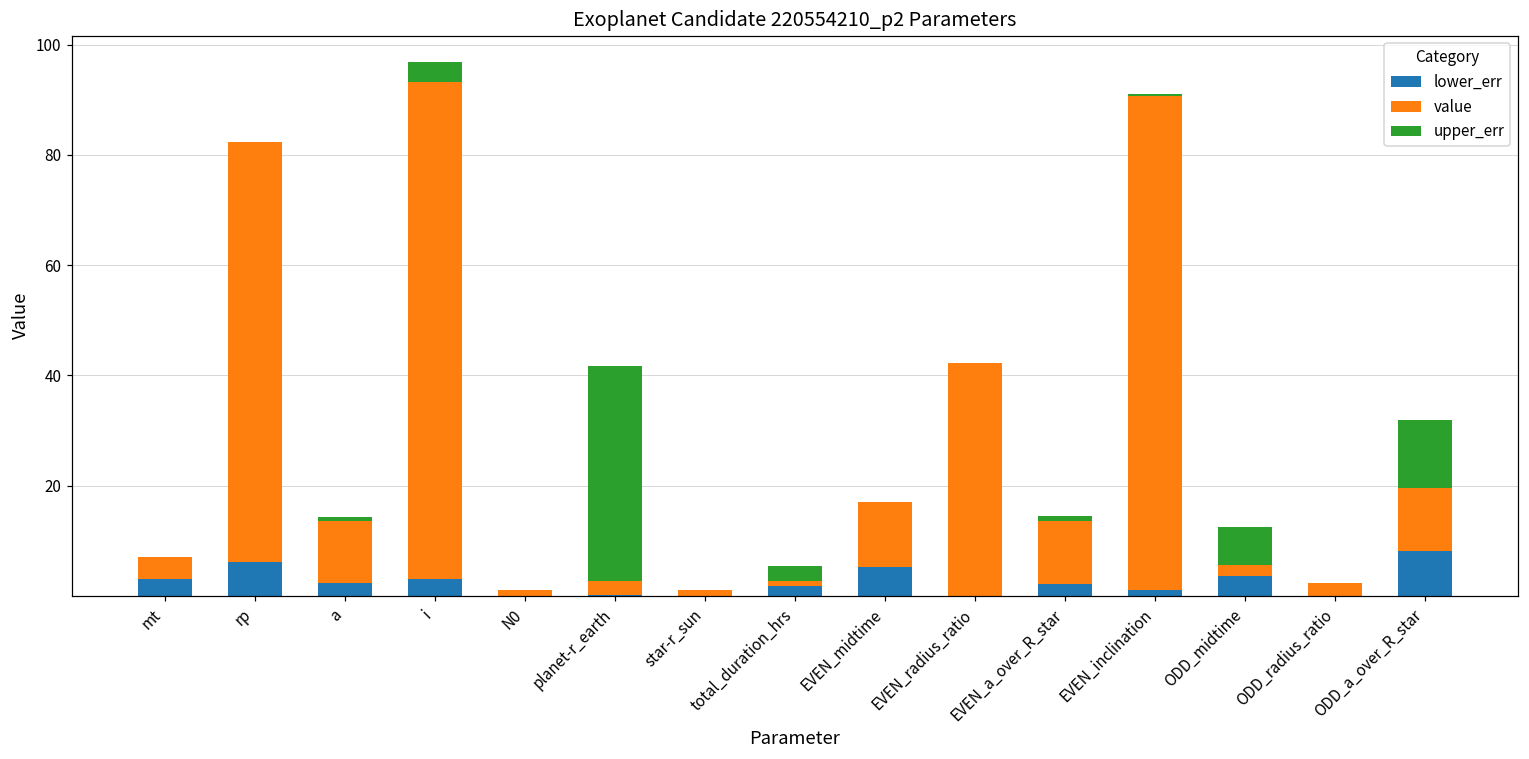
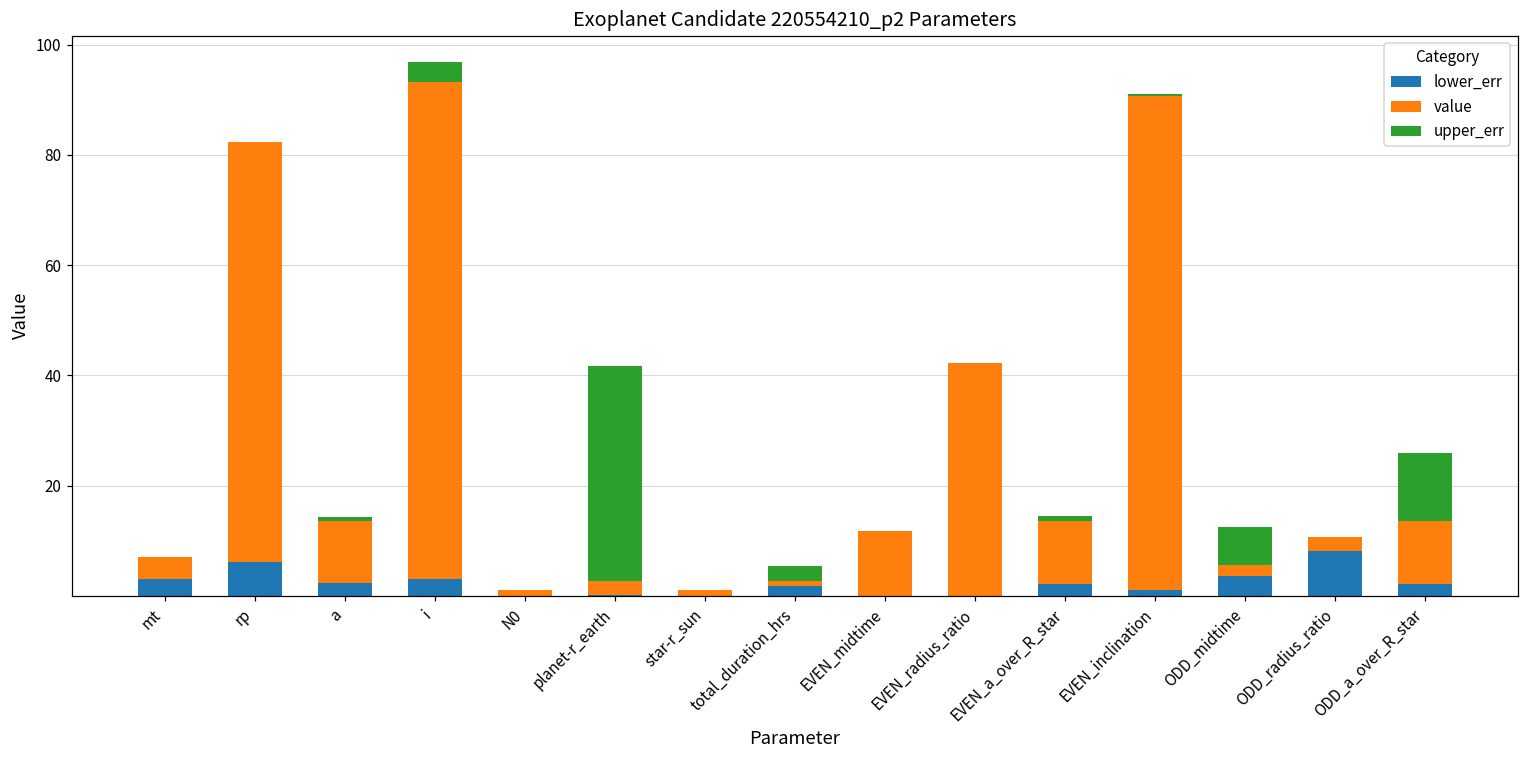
lower_err, EVEN_midtime: 5 -> 0
lower_err, ODD_radius_ratio: 0 -> 8
lower_err, ODD_a_over_R_star: 8 -> 2
